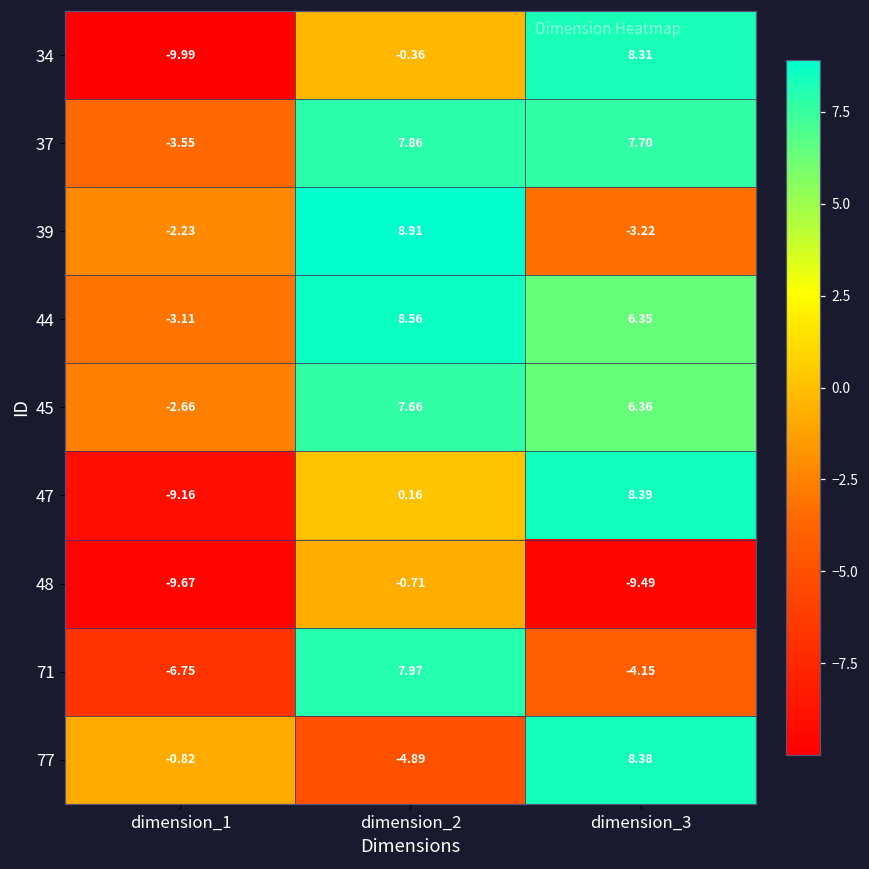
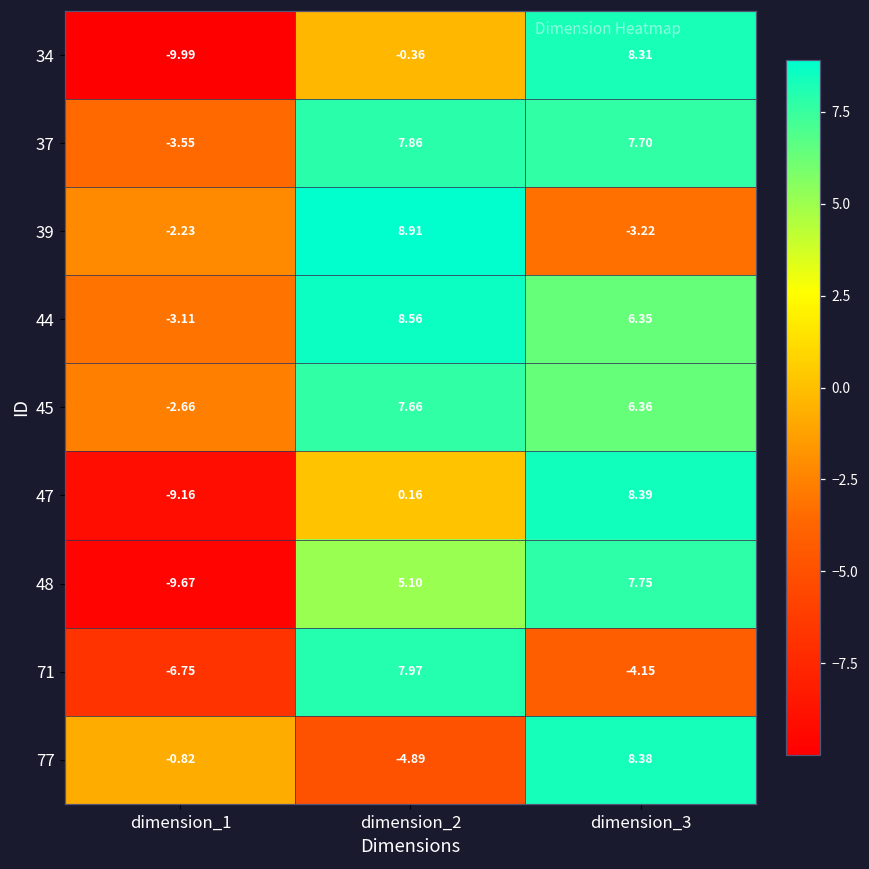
48, dimension_2: -0.71 -> 5.10
48, dimension_3: -9.49 -> 7.75
